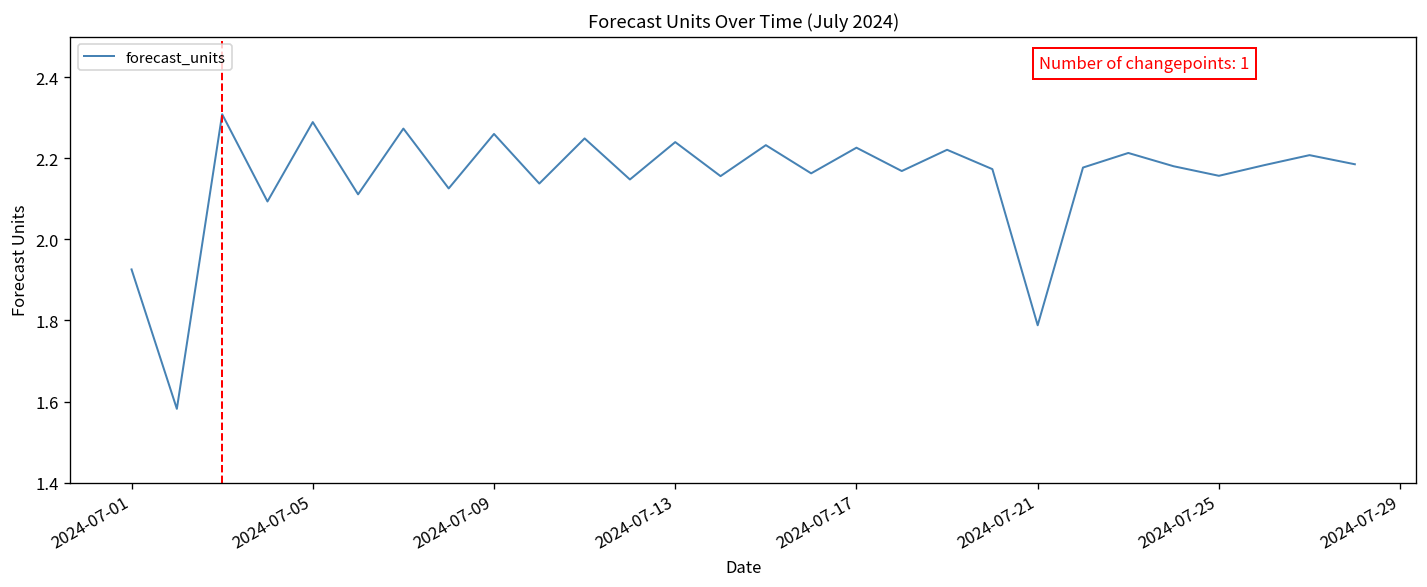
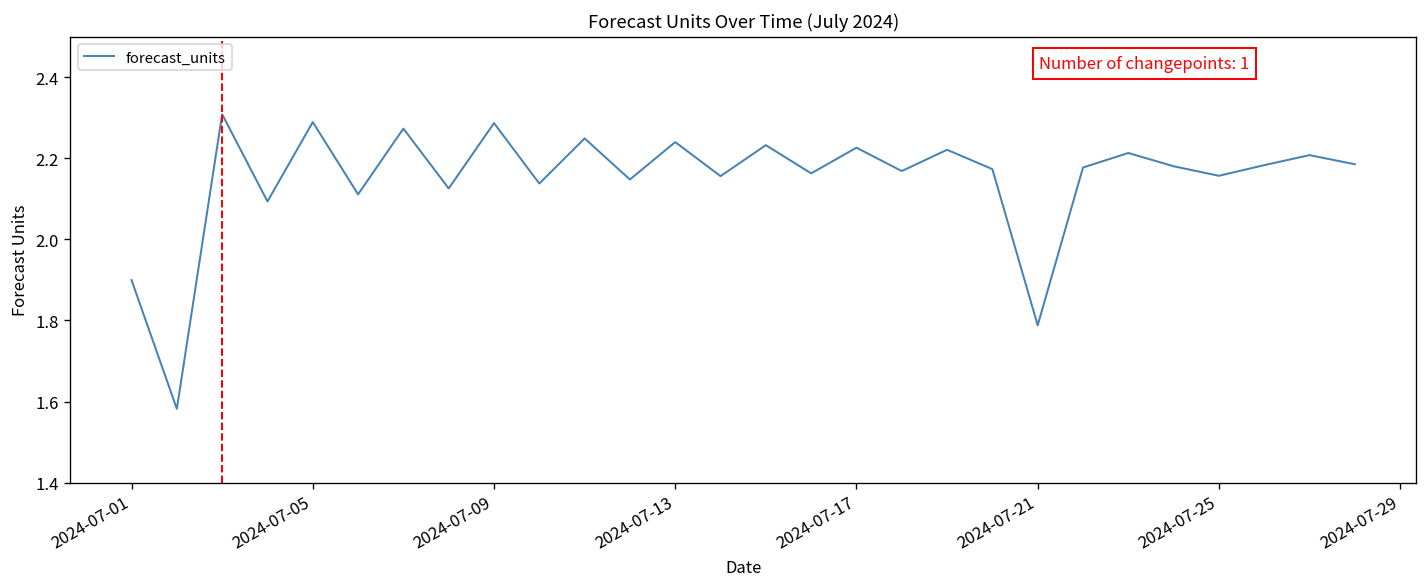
2024-07-01: 1.93 -> 1.90
2024-07-09: 2.26 -> 2.29
